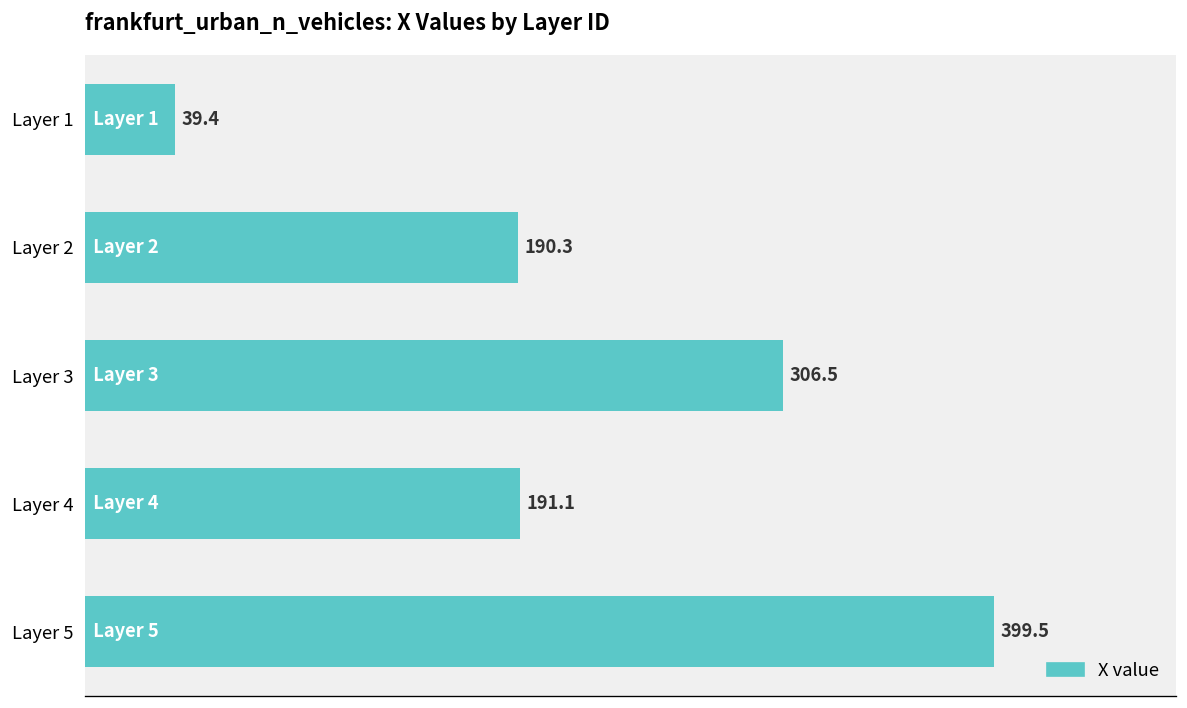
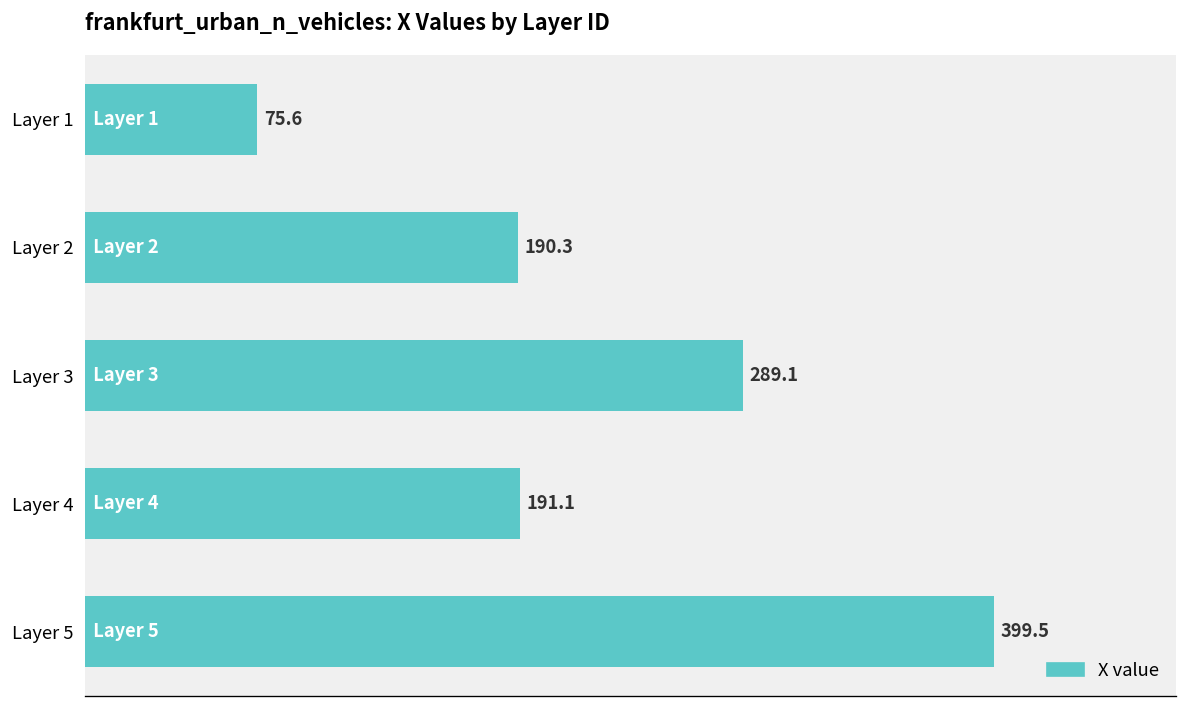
Layer 1: 39.4 -> 75.6
Layer 3: 306.5 -> 289.1
